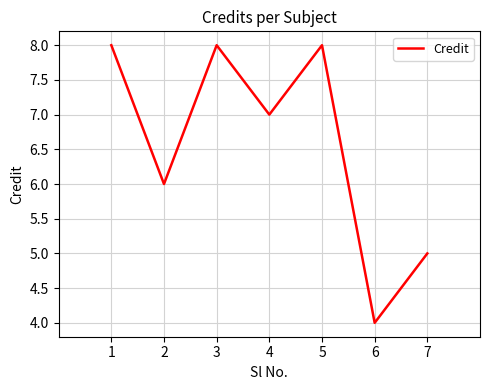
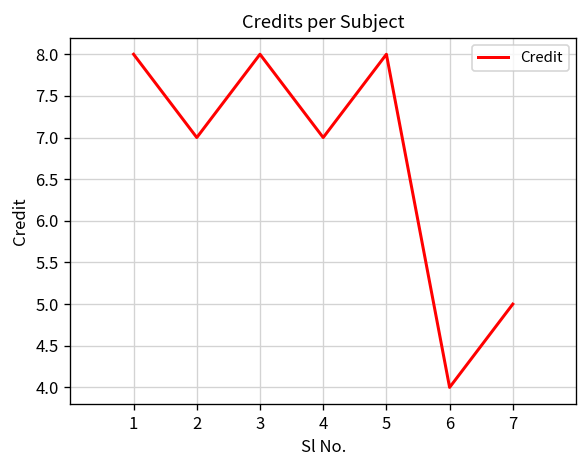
2: 6 -> 7
